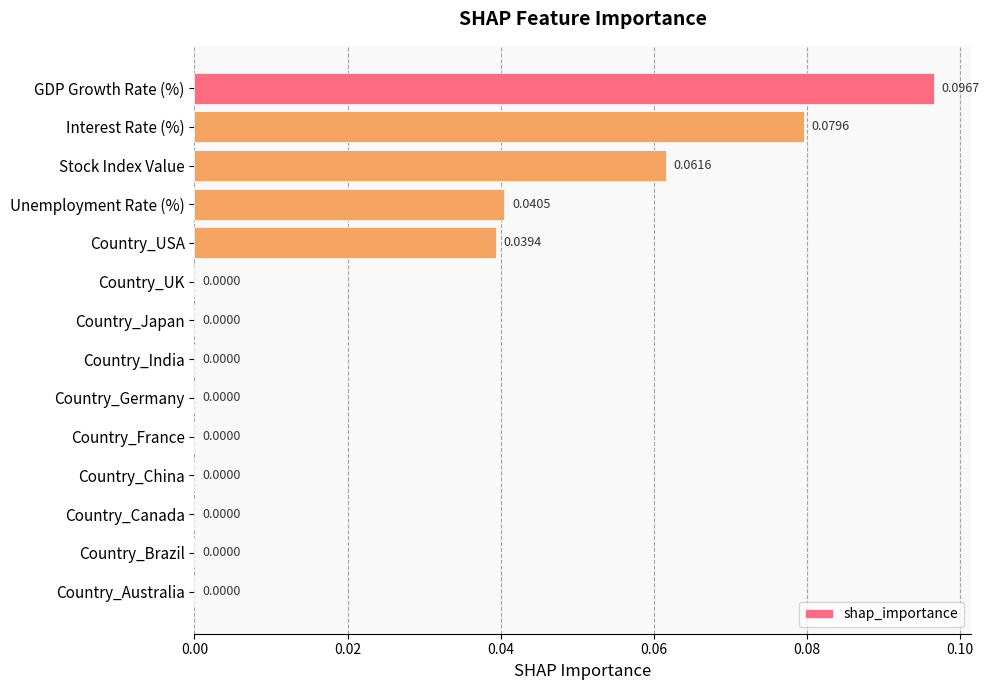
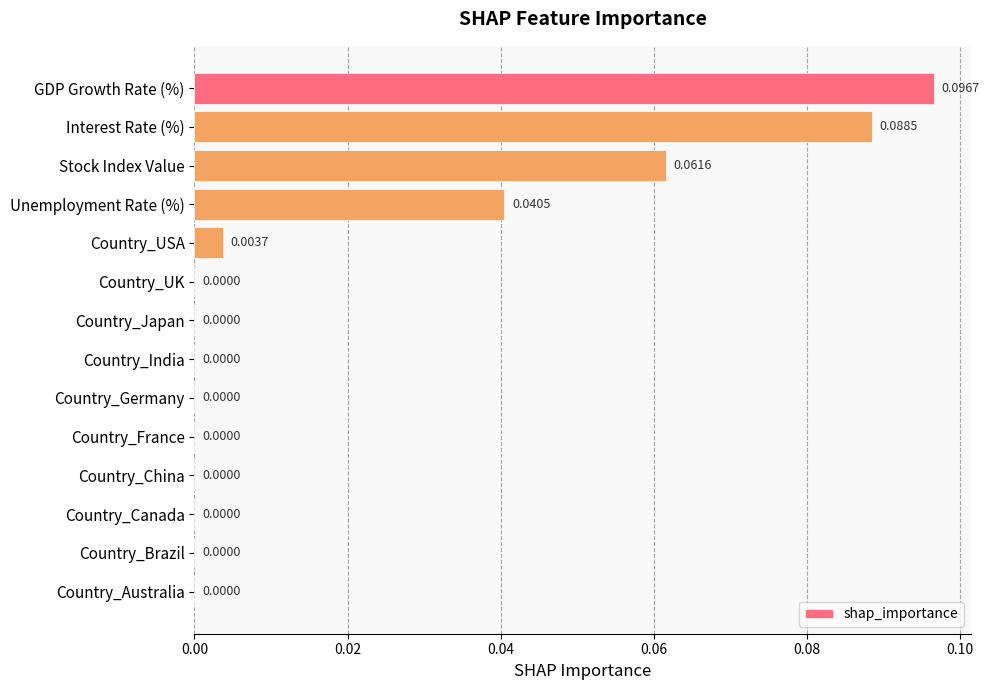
Interest Rate (%): 0.0796 -> 0.0885
Country_USA: 0.0394 -> 0.0037
